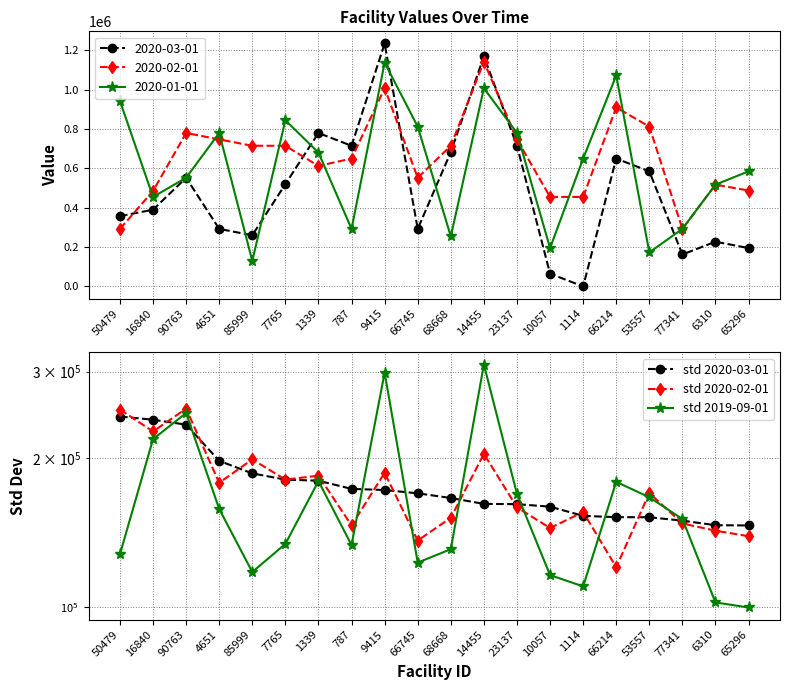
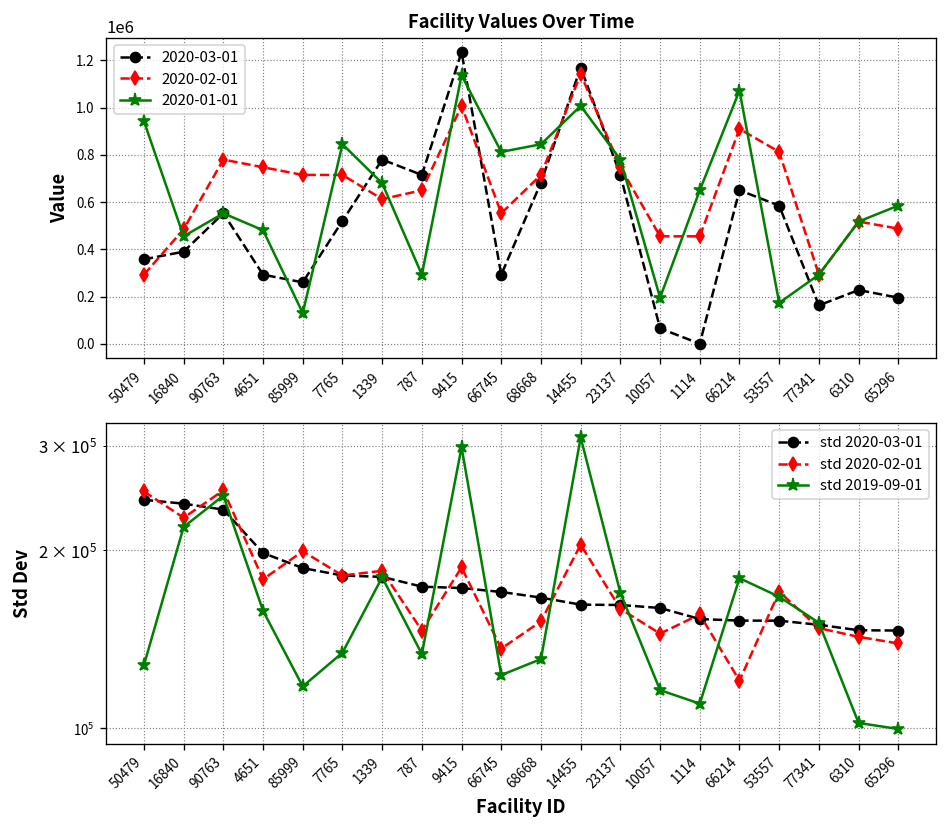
Facility Values Over Time, 2020-01-01, 4651: 780000 -> 480000
Facility Values Over Time, 2020-01-01, 68668: 250000 -> 850000
